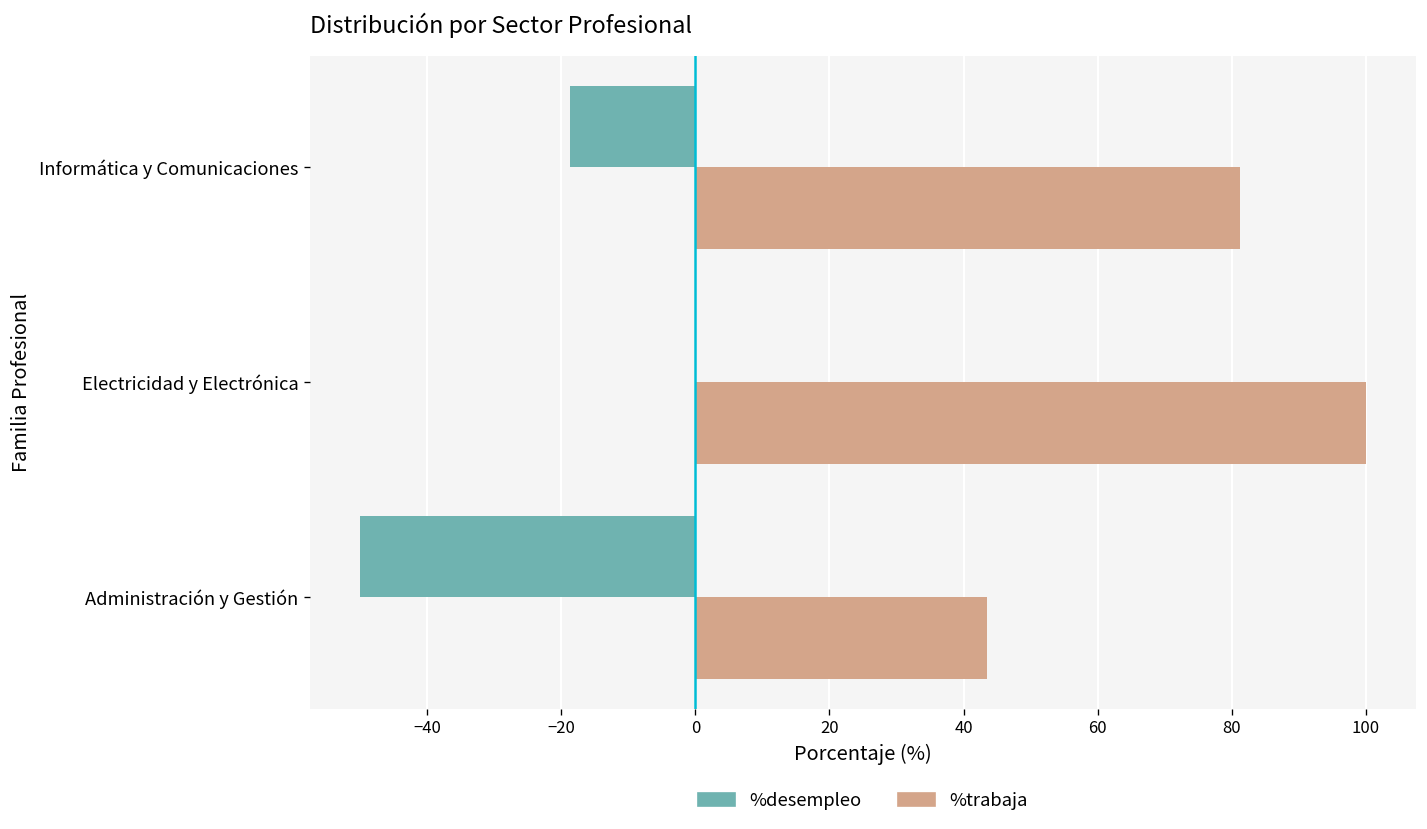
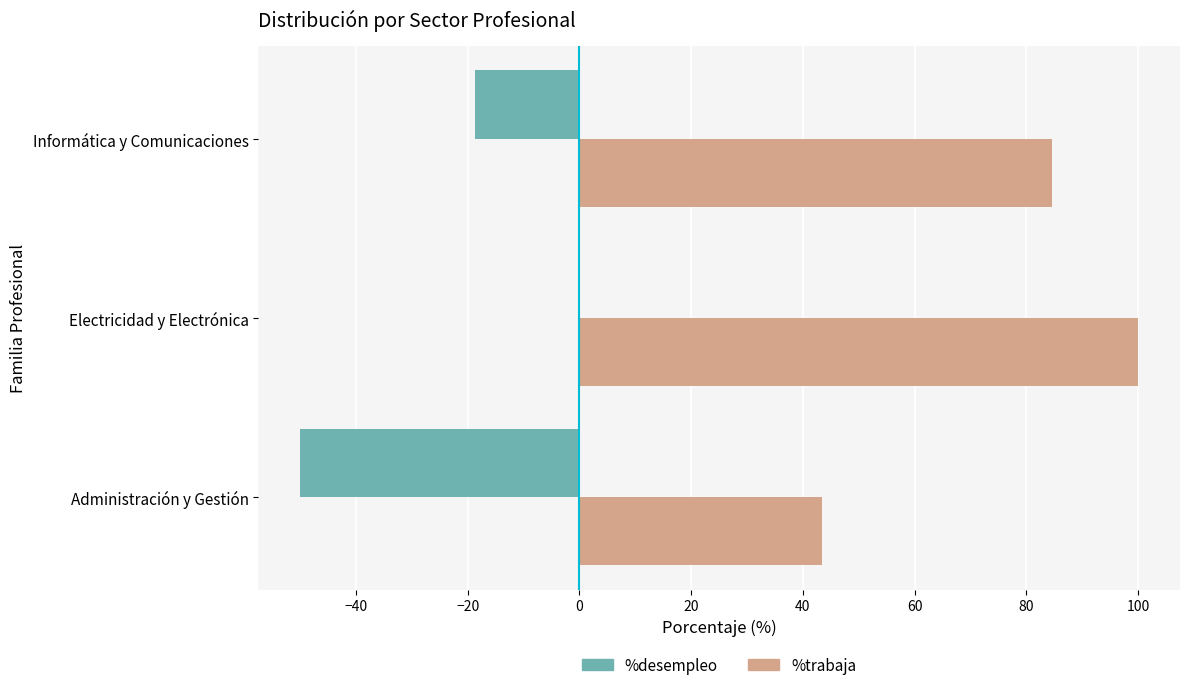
%trabaja, Informática y Comunicaciones: 81 -> 85
